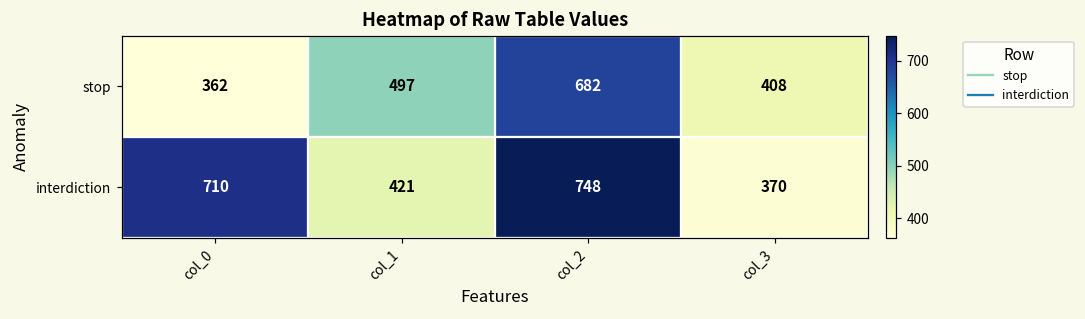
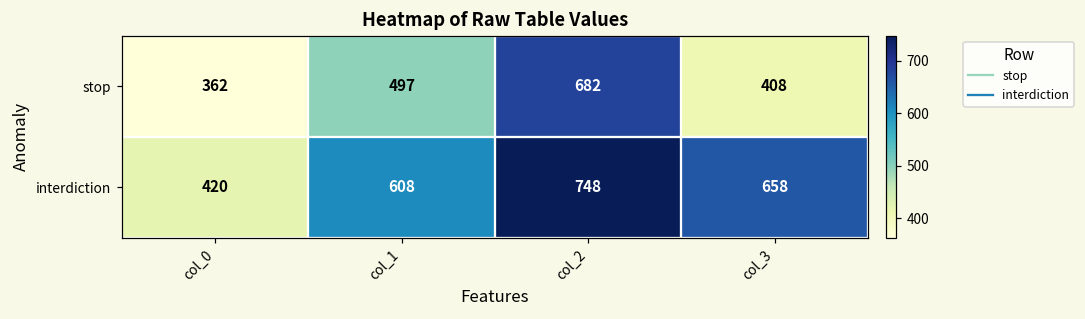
interdiction, col_0: 710 -> 420
interdiction, col_1: 421 -> 608
interdiction, col_3: 370 -> 658
